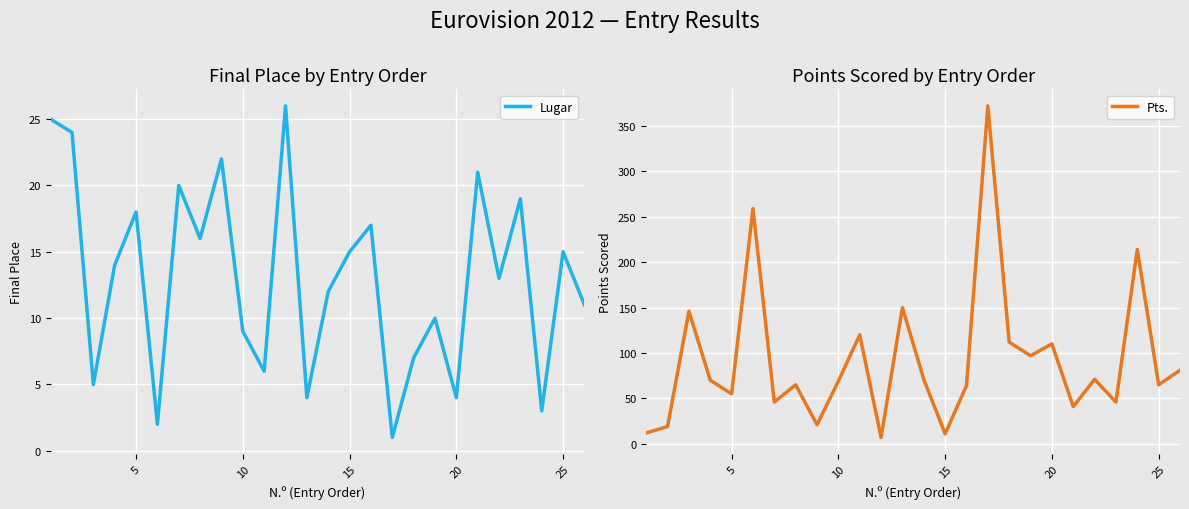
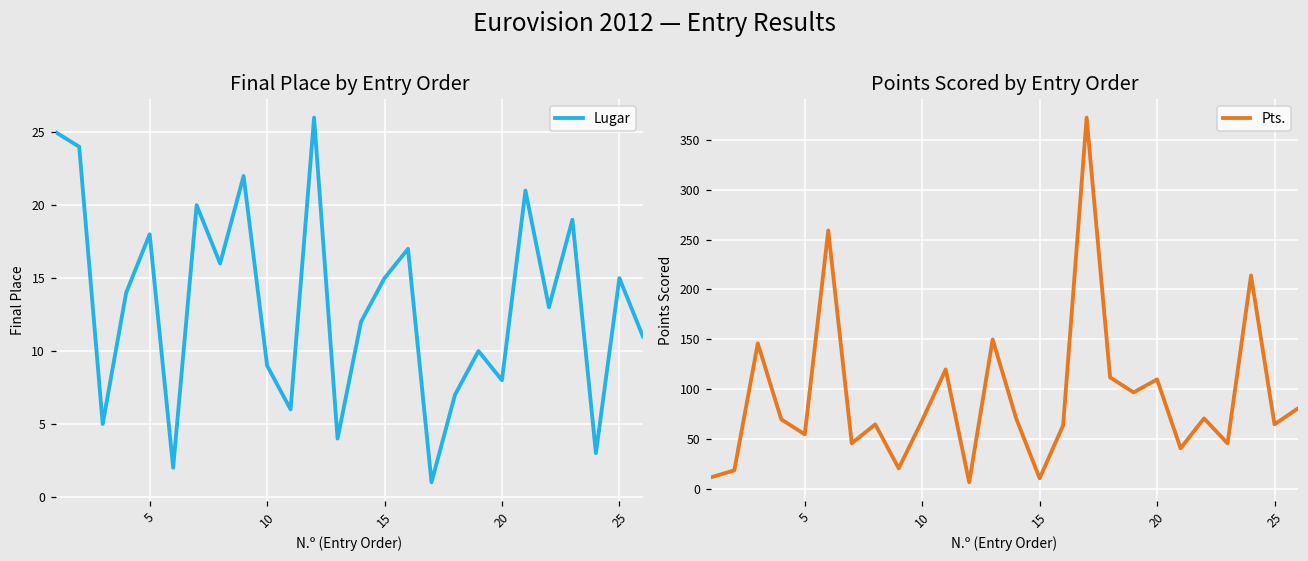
Final Place by Entry Order, 20: 4 -> 8
